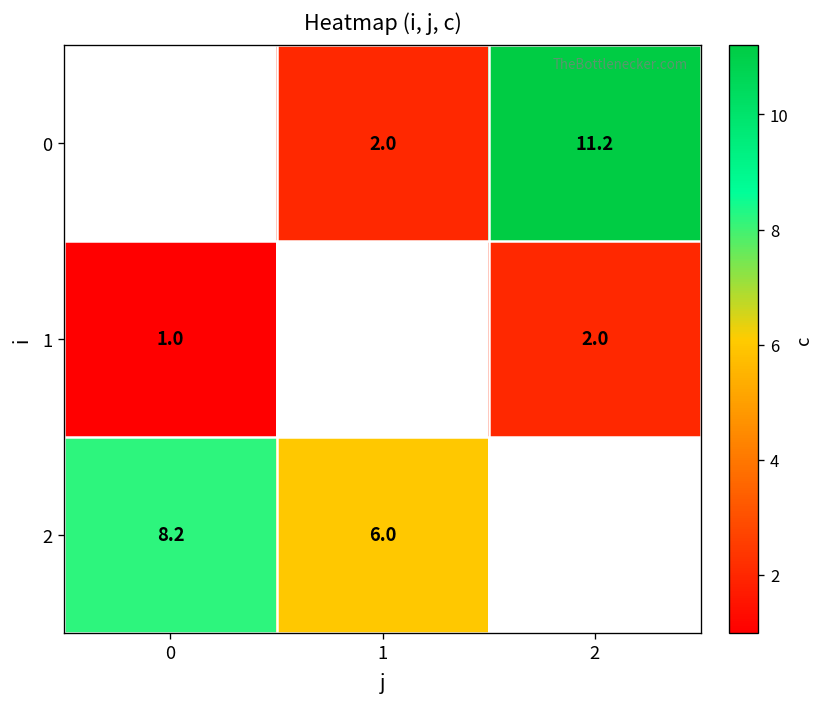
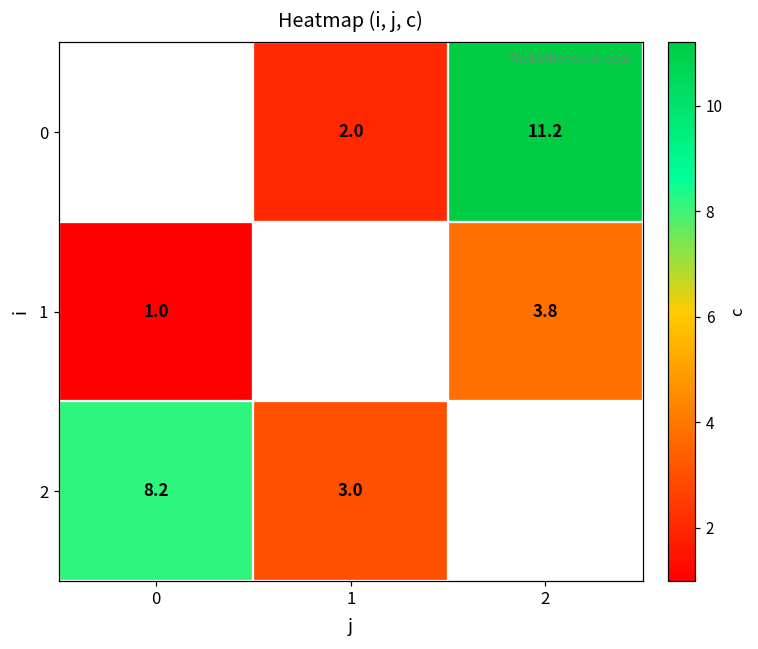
1, 2: 2.0 -> 3.8
2, 1: 6.0 -> 3.0
